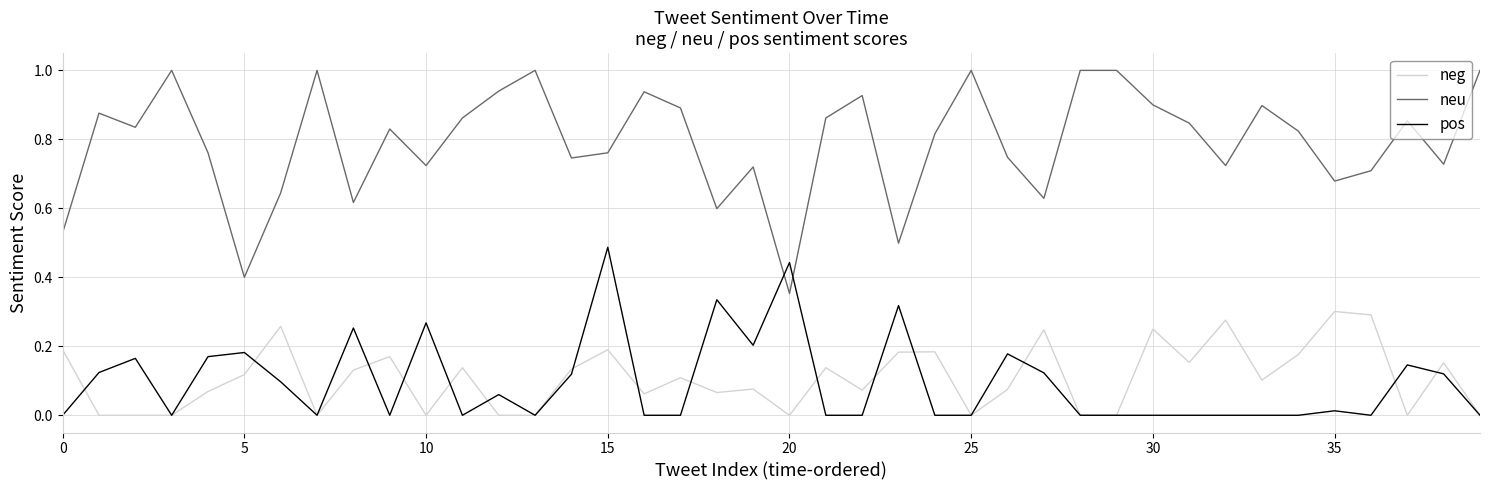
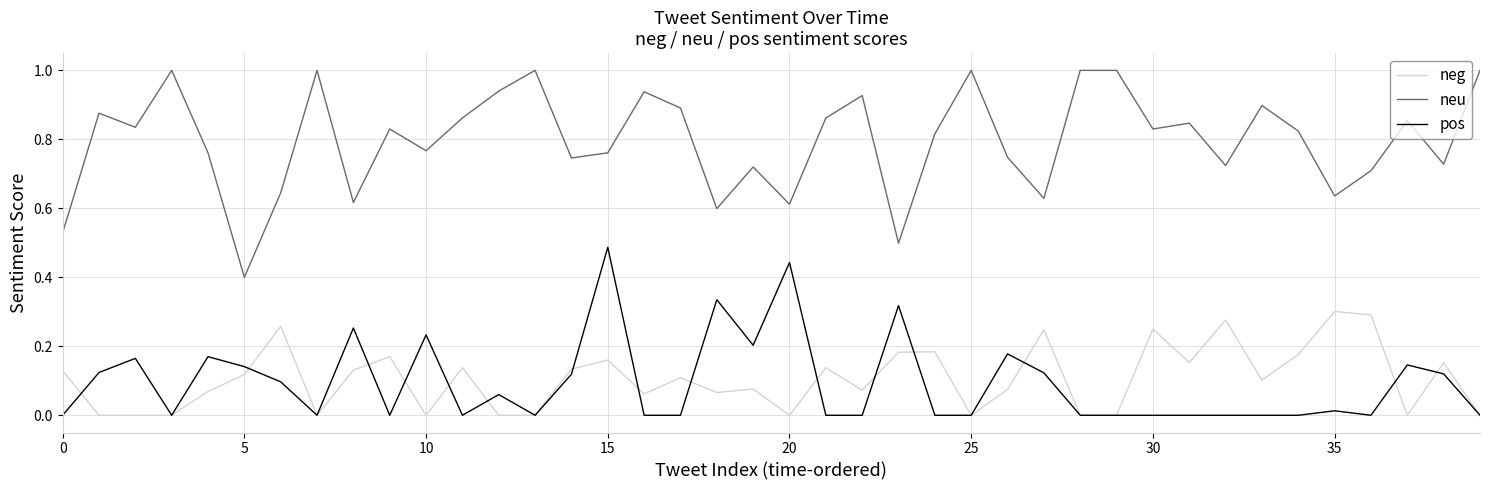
neg, 0: 0.19 -> 0.13
pos, 5: 0.18 -> 0.14
neu, 10: 0.72 -> 0.77
pos, 10: 0.27 -> 0.23
neg, 15: 0.19 -> 0.16
neu, 20: 0.35 -> 0.61
neu, 30: 0.90 -> 0.83
neu, 35: 0.68 -> 0.64
